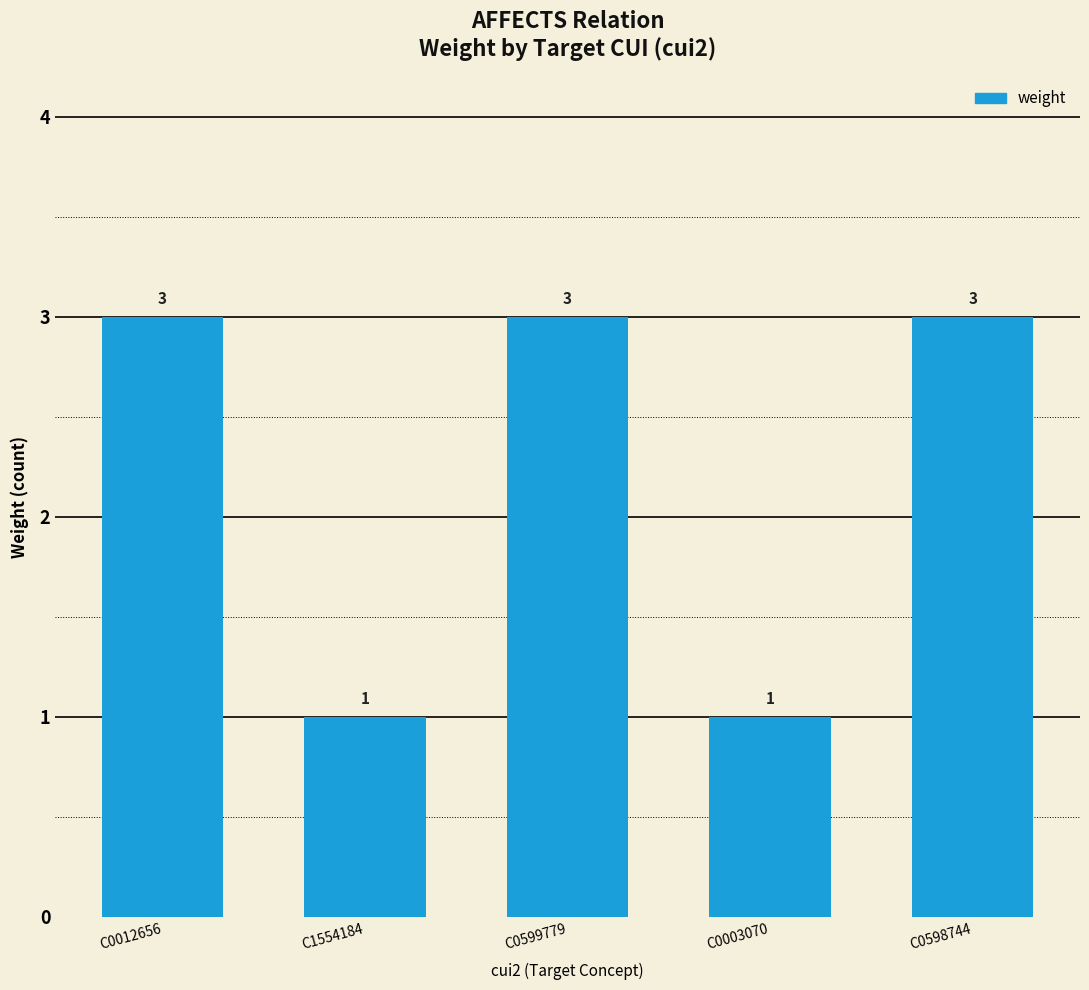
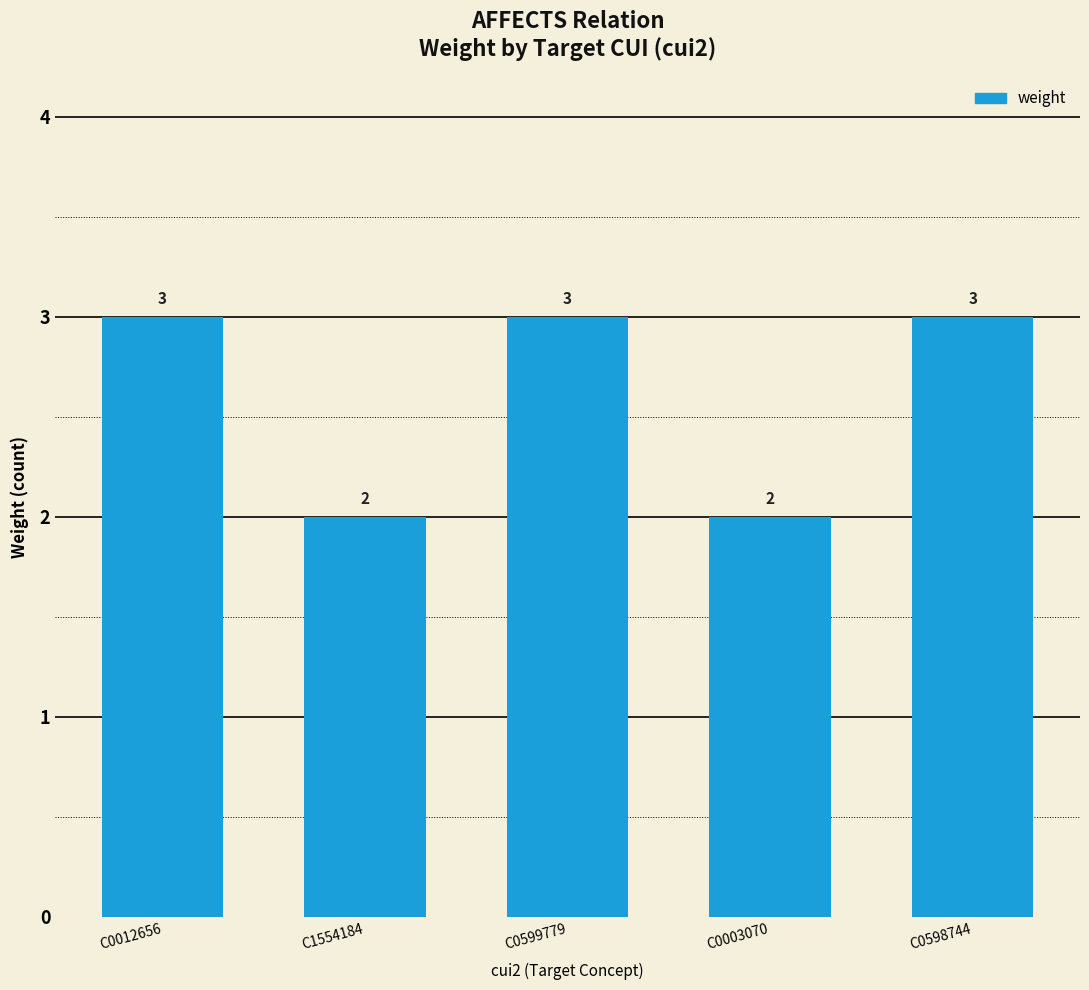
C1554184: 1 -> 2
C0003070: 1 -> 2
